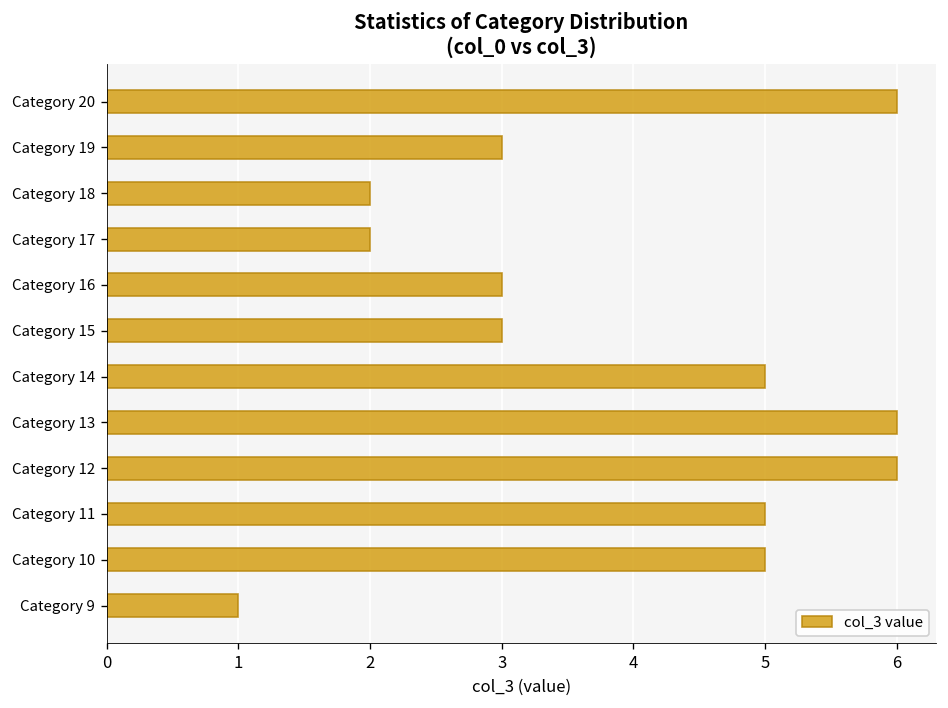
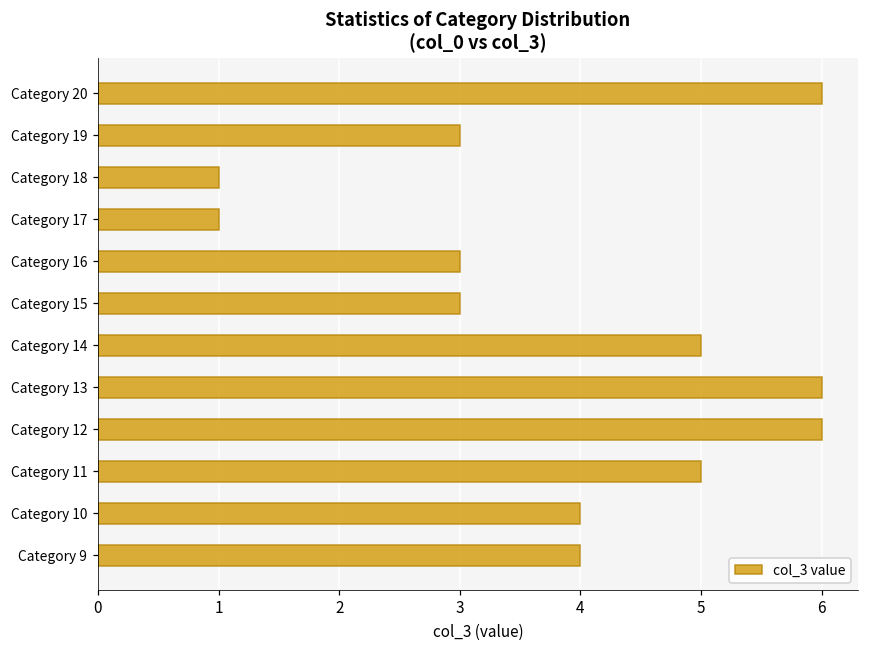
Category 18: 2 -> 1
Category 17: 2 -> 1
Category 10: 5 -> 4
Category 9: 1 -> 4
